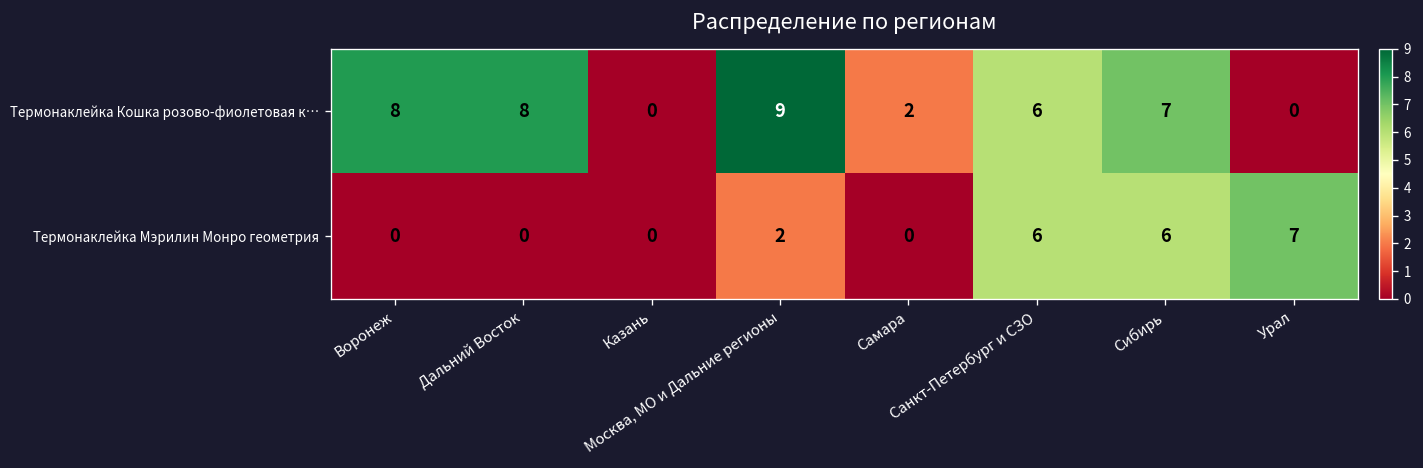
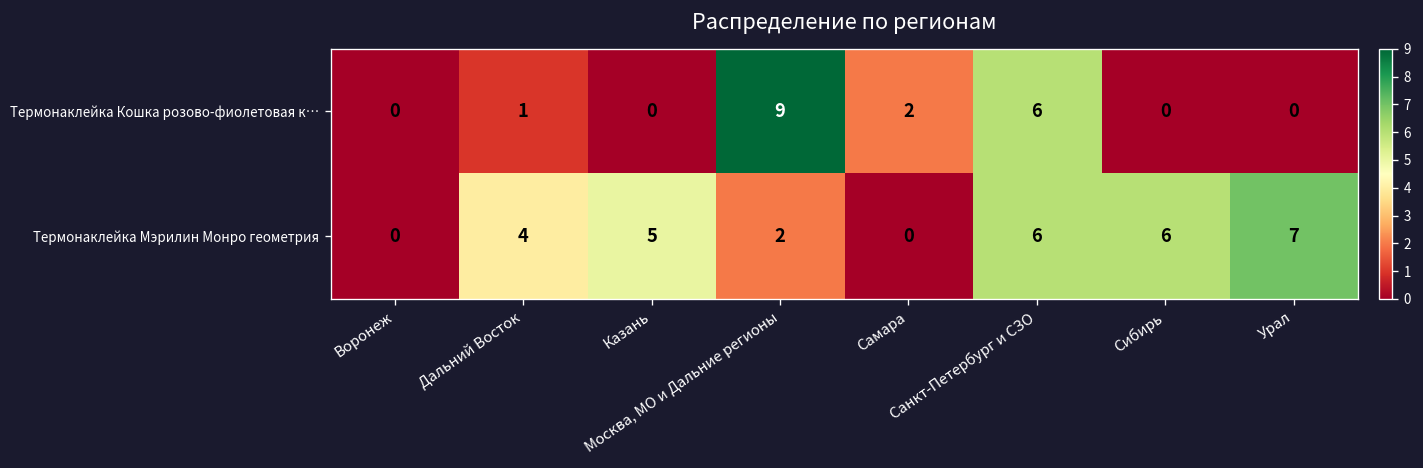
Термонаклейка Кошка розово-фиолетовая к…, Воронеж: 8 -> 0
Термонаклейка Кошка розово-фиолетовая к…, Дальний Восток: 8 -> 1
Термонаклейка Кошка розово-фиолетовая к…, Сибирь: 7 -> 0
Термонаклейка Мэрилин Монро геометрия, Дальний Восток: 0 -> 4
Термонаклейка Мэрилин Монро геометрия, Казань: 0 -> 5
